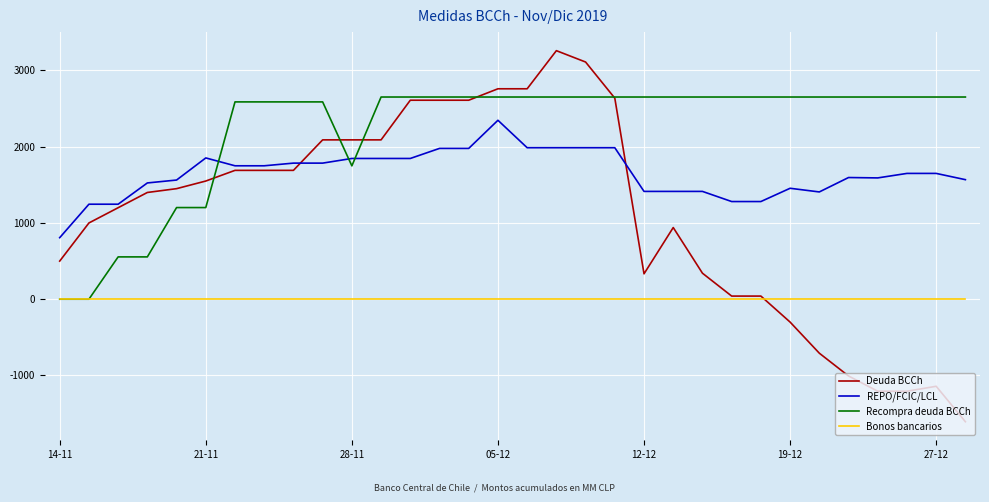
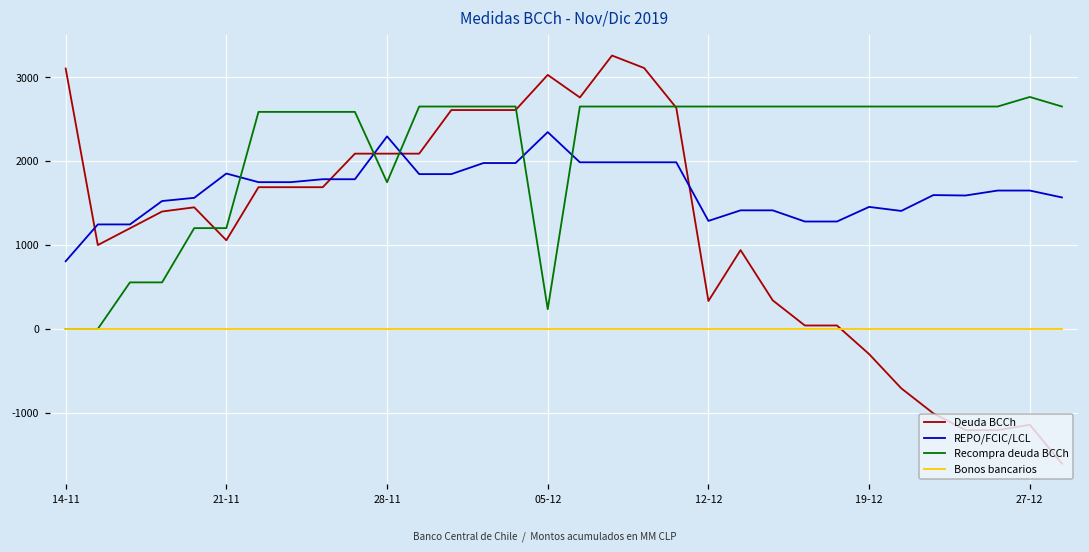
Deuda BCCh, 14-11: 500 -> 3100
Deuda BCCh, 21-11: 1600 -> 1100
REPO/FCIC/LCL, 28-11: 1800 -> 2300
Deuda BCCh, 05-12: 2800 -> 3000
Recompra deuda BCCh, 05-12: 2700 -> 200
REPO/FCIC/LCL, 12-12: 1400 -> 1300
Recompra deuda BCCh, 27-12: 2700 -> 2800
